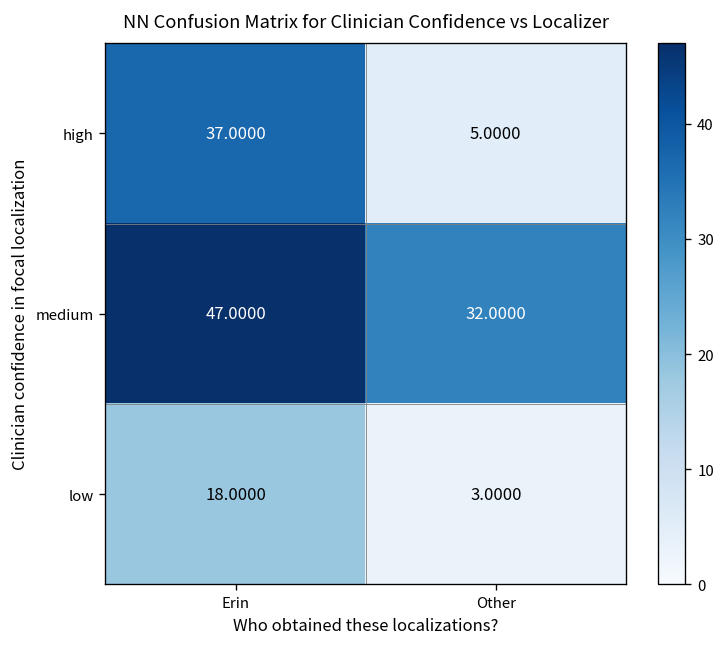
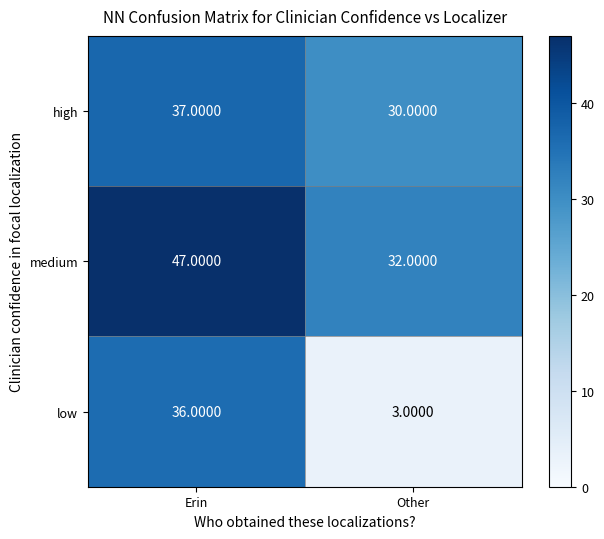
high, Other: 5.0000 -> 30.0000
low, Erin: 18.0000 -> 36.0000
